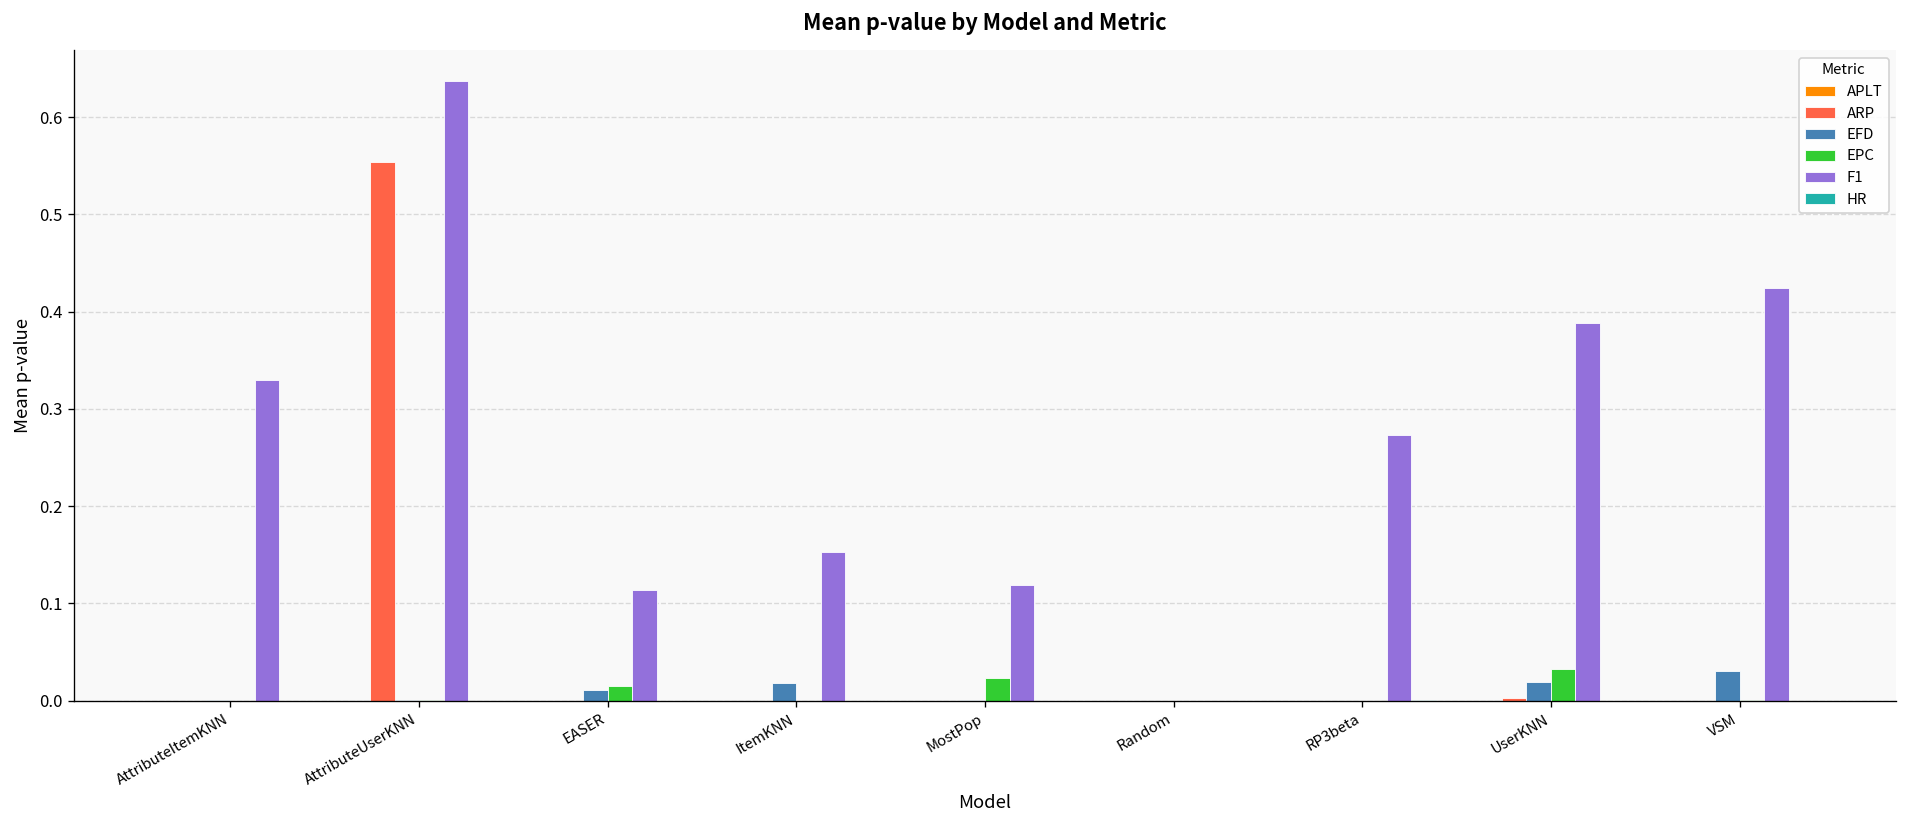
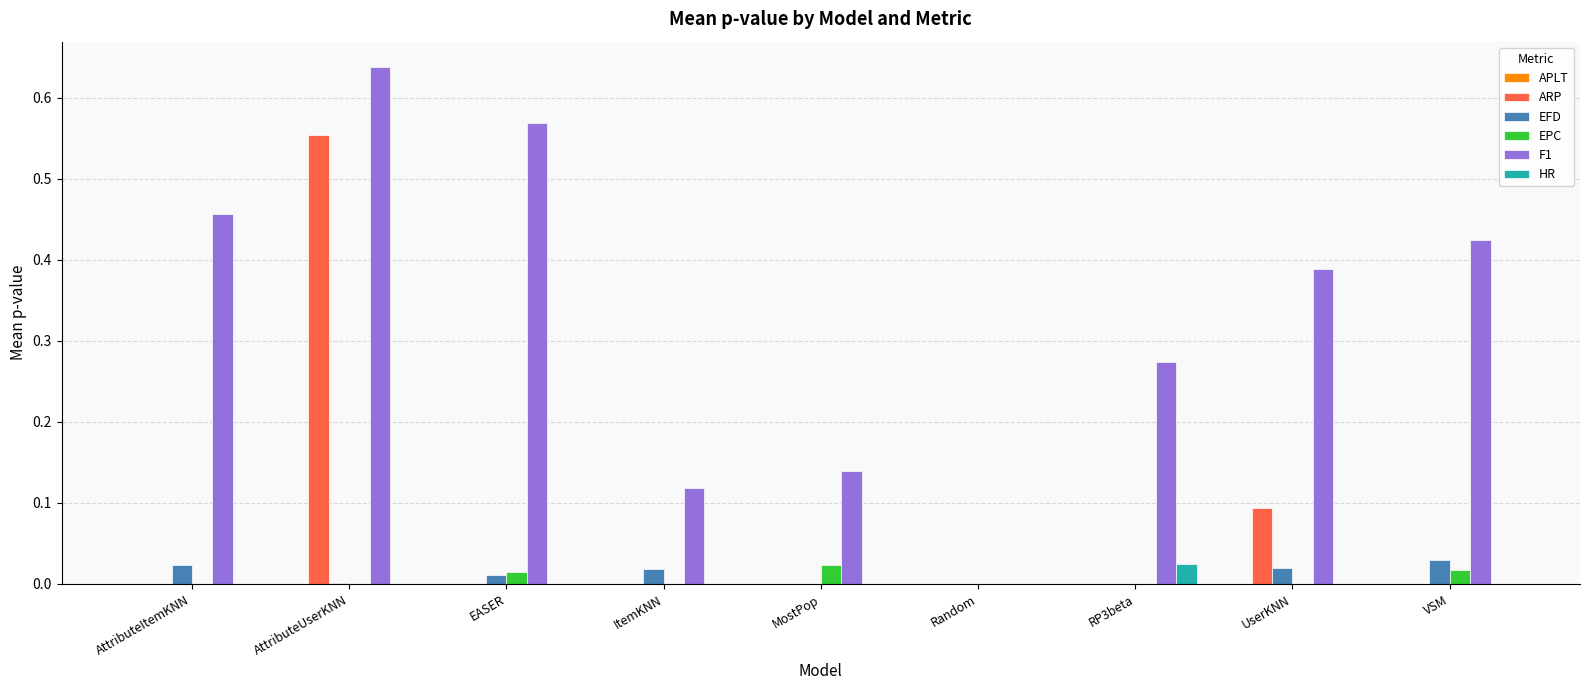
EFD, AttributeItemKNN: 0.00 -> 0.02
F1, AttributeItemKNN: 0.33 -> 0.46
F1, EASER: 0.11 -> 0.57
F1, ItemKNN: 0.15 -> 0.12
F1, MostPop: 0.12 -> 0.14
HR, RP3beta: 0.00 -> 0.02
ARP, UserKNN: 0.00 -> 0.09
EPC, UserKNN: 0.03 -> 0.00
EPC, VSM: 0.00 -> 0.02
